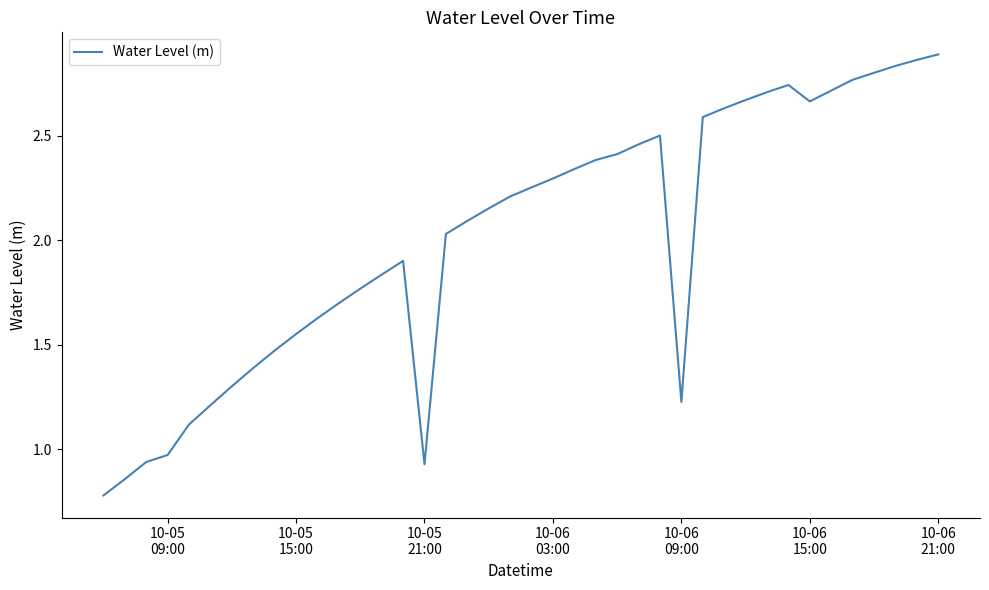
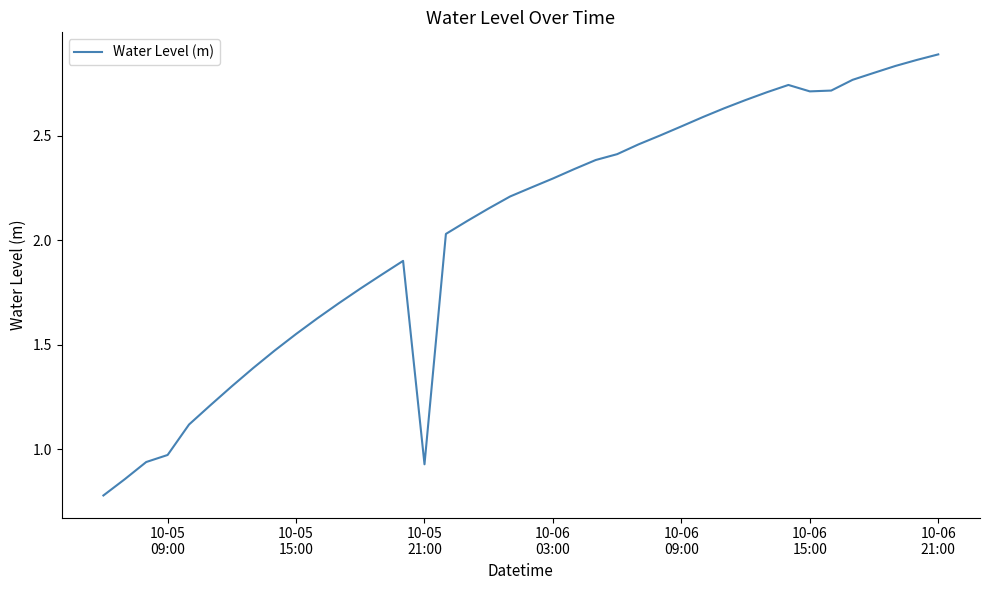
10-06 09:00: 1.23 -> 2.54
10-06 15:00: 2.66 -> 2.71
